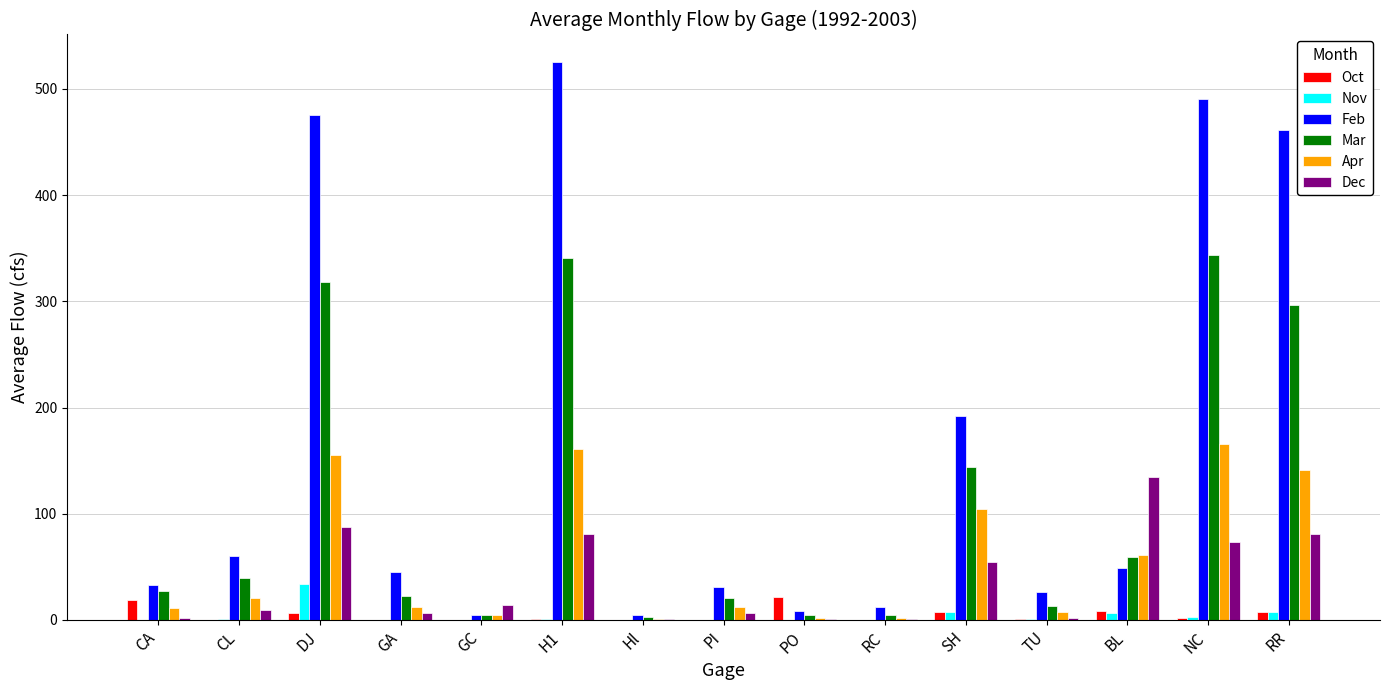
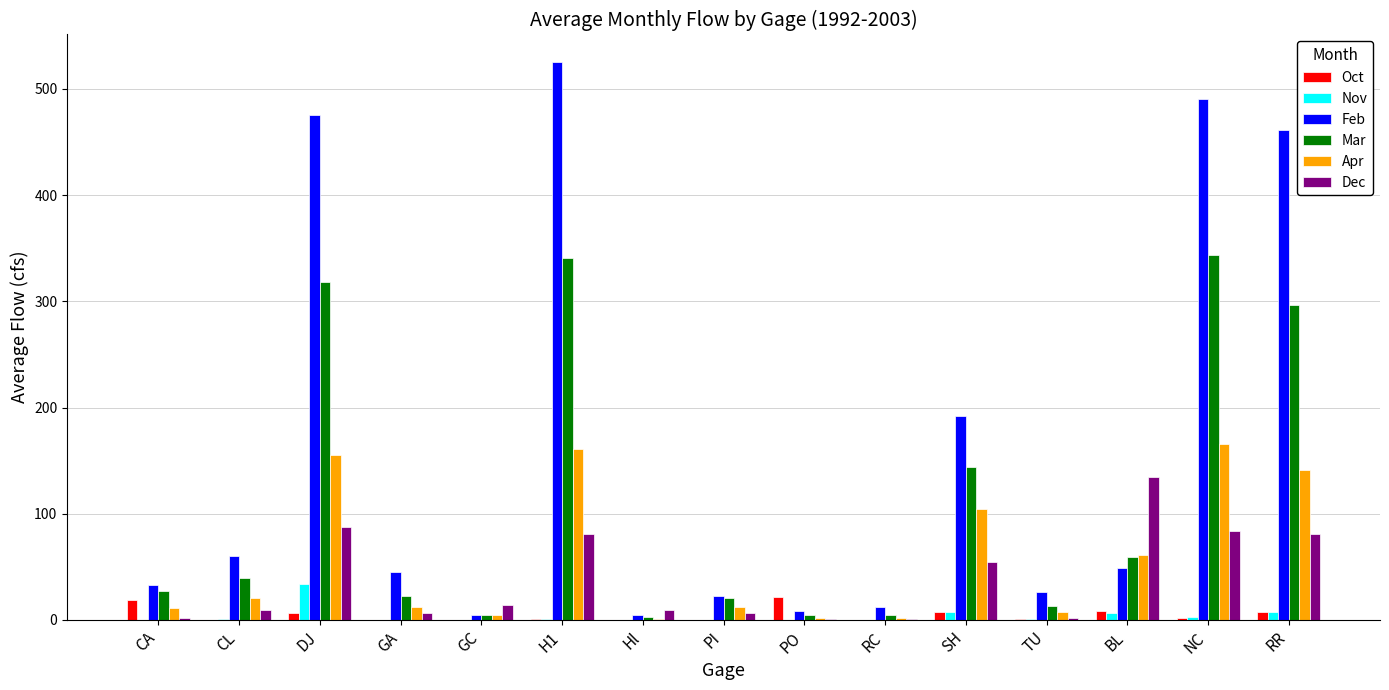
Dec, Hl: 1 -> 9
Feb, PI: 31 -> 23
Dec, NC: 73 -> 84
